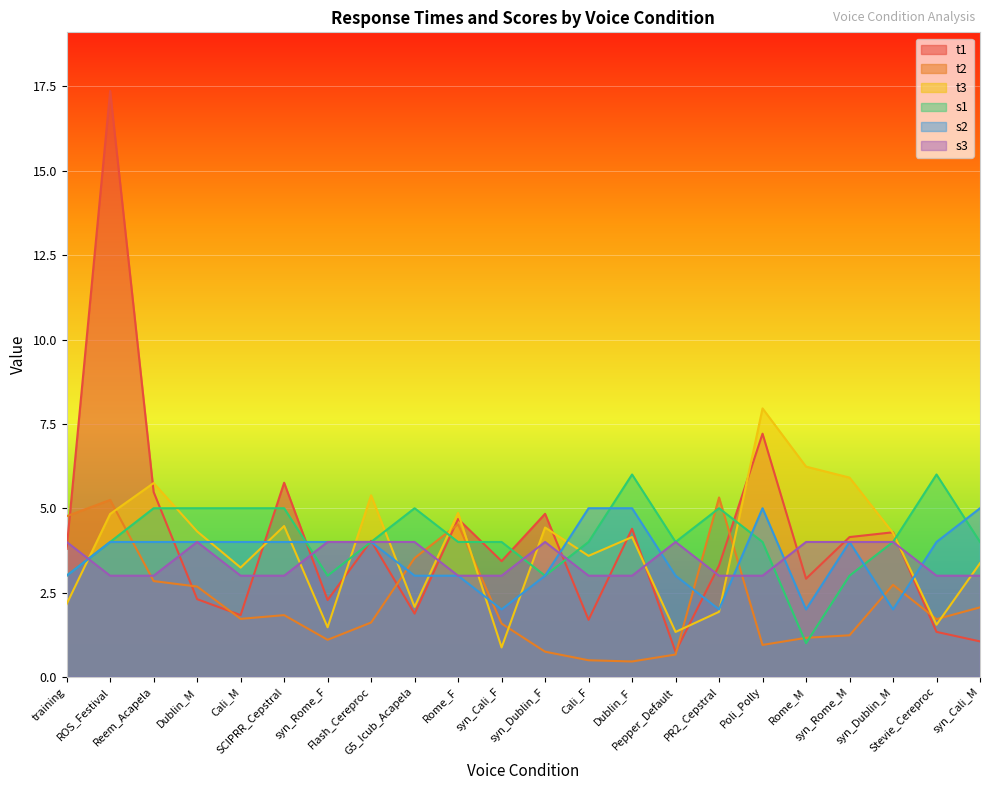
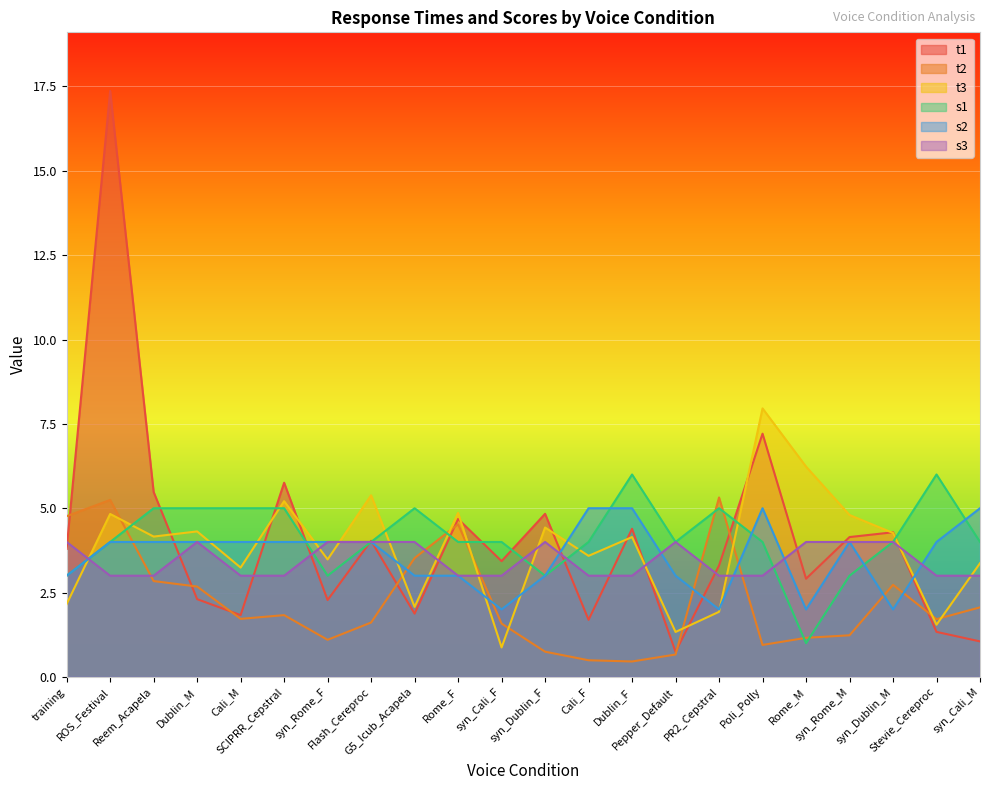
t3, Reem_Acapela: 5.7 -> 4.2
t3, SCIPRR_Cepstral: 4.5 -> 5.2
t3, syn_Rome_F: 1.5 -> 3.5
t3, syn_Rome_M: 5.9 -> 4.8
